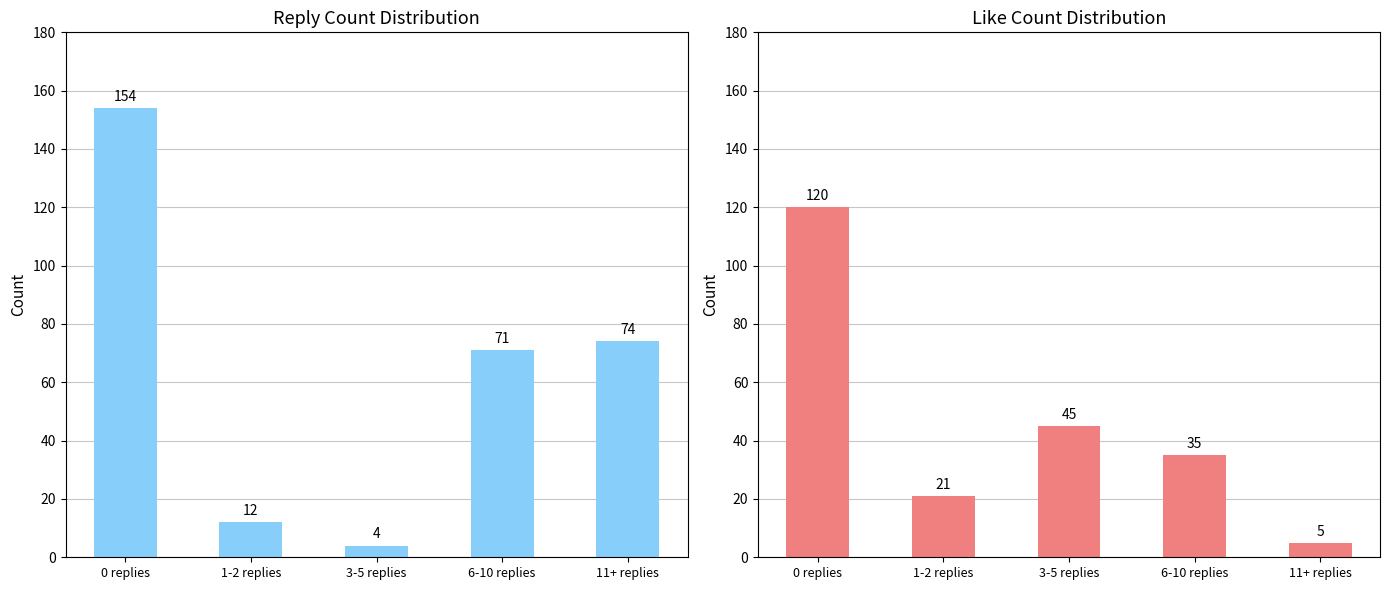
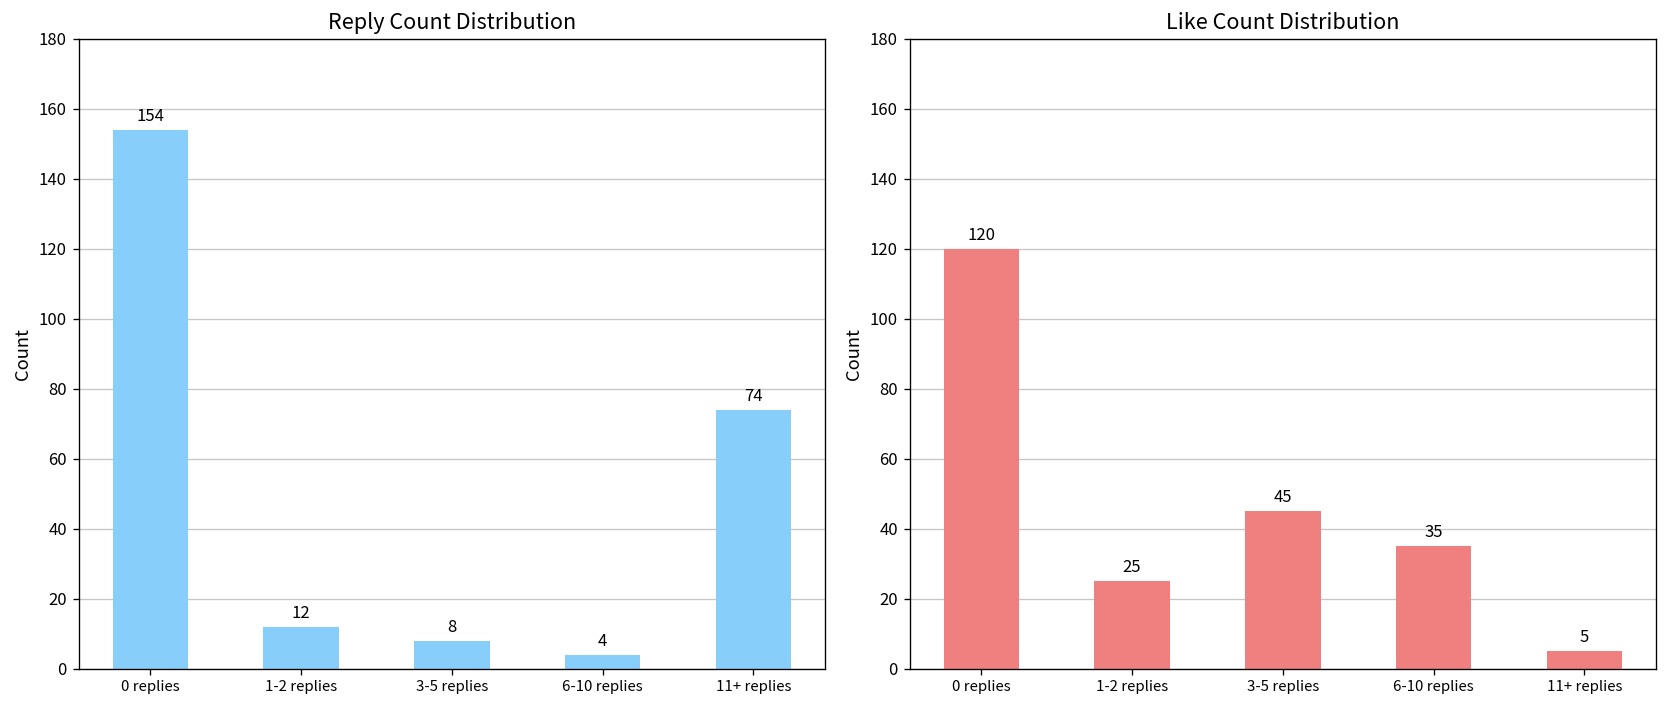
Reply Count Distribution, 3-5 replies: 4 -> 8
Reply Count Distribution, 6-10 replies: 71 -> 4
Like Count Distribution, 1-2 replies: 21 -> 25
